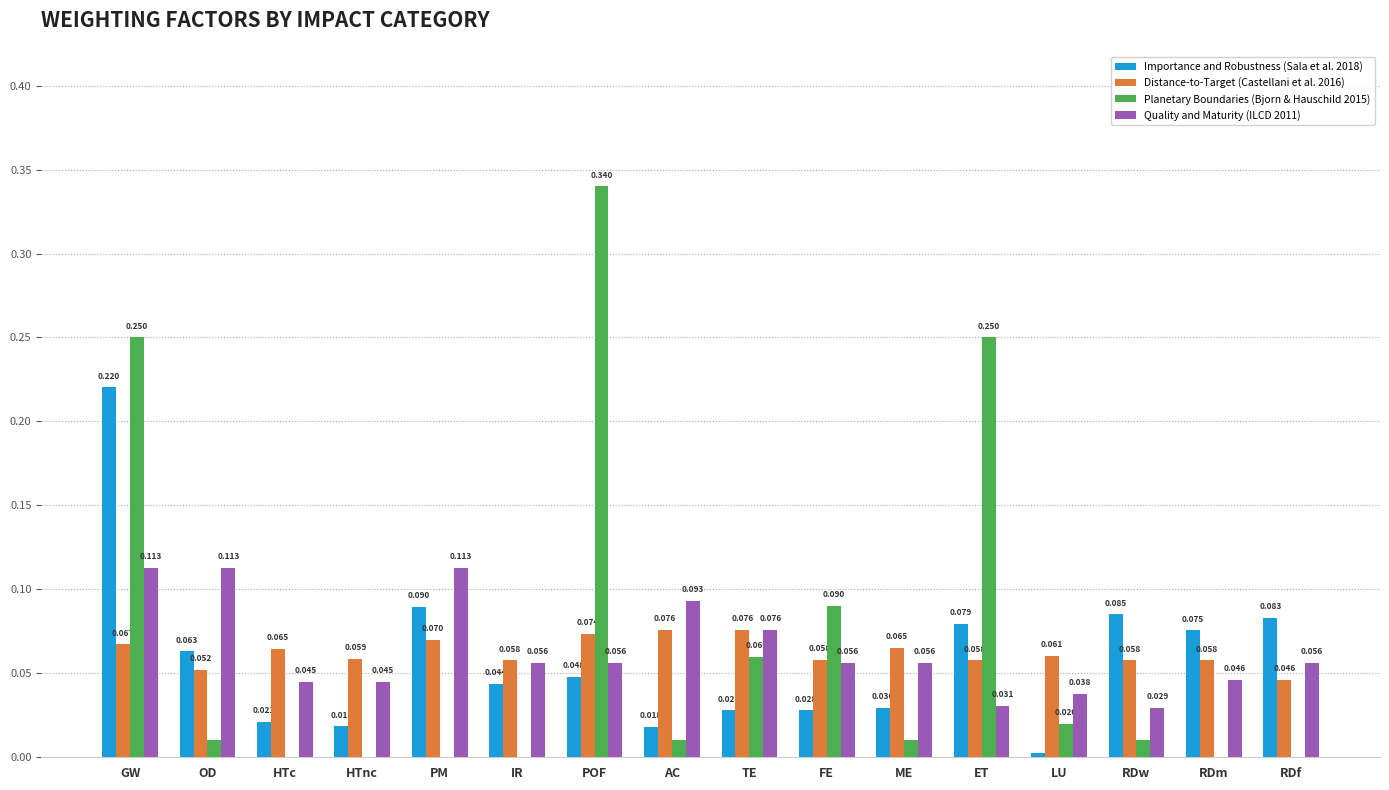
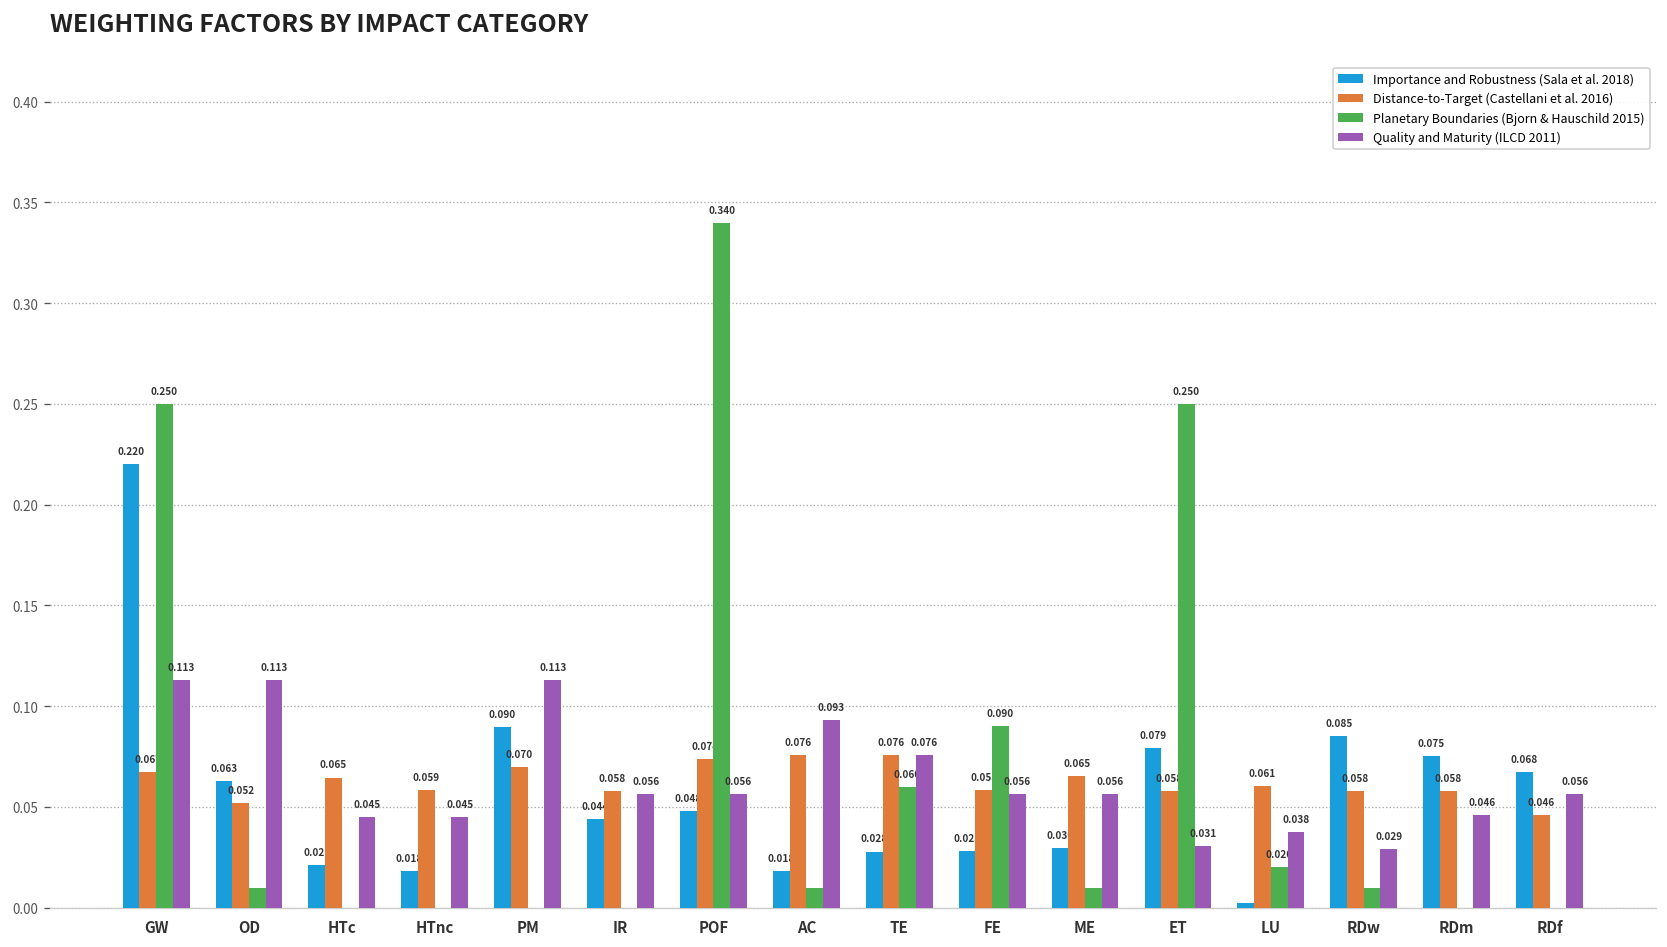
Importance and Robustness (Sala et al. 2018), RDf: 0.083 -> 0.068
